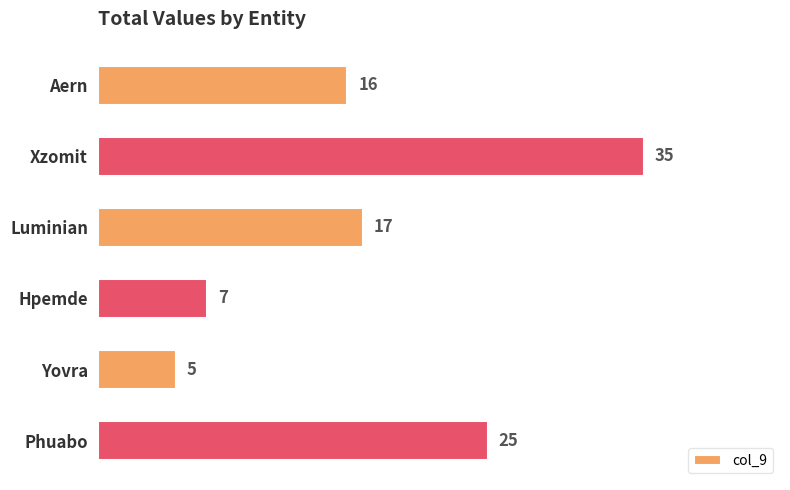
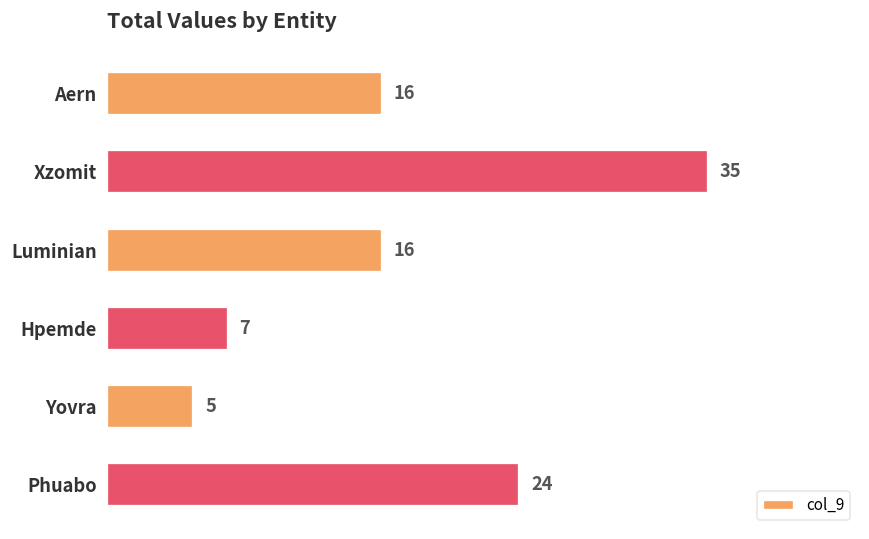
Luminian: 17 -> 16
Phuabo: 25 -> 24
